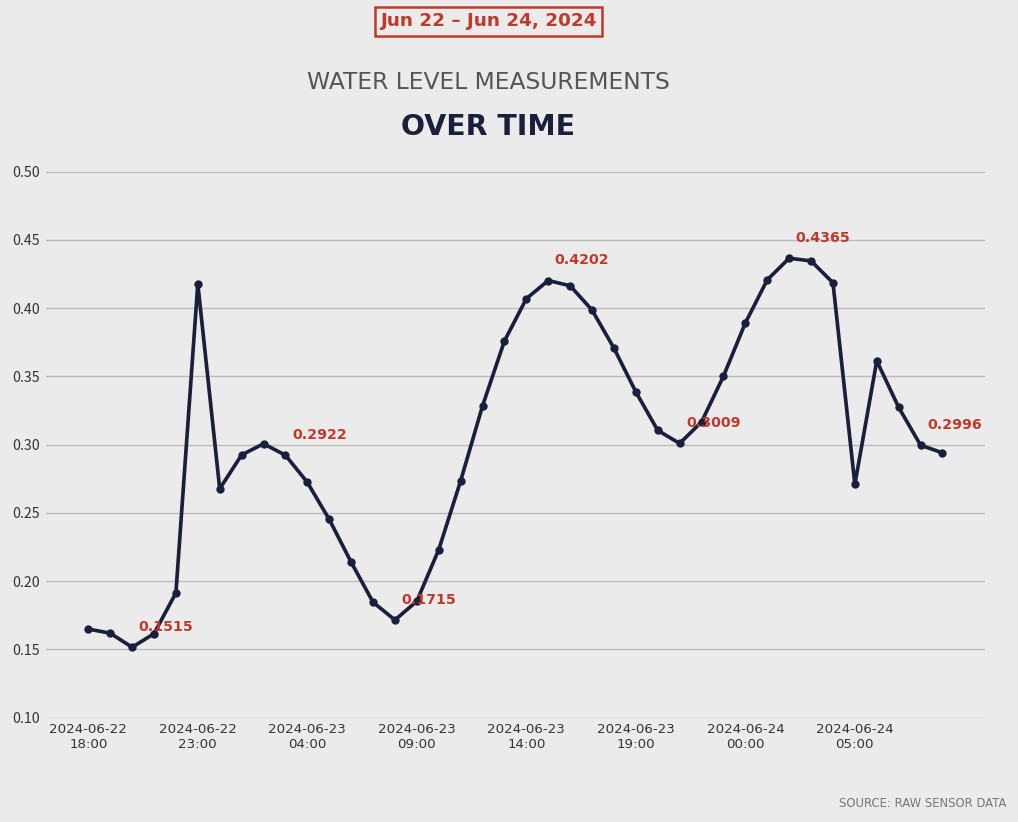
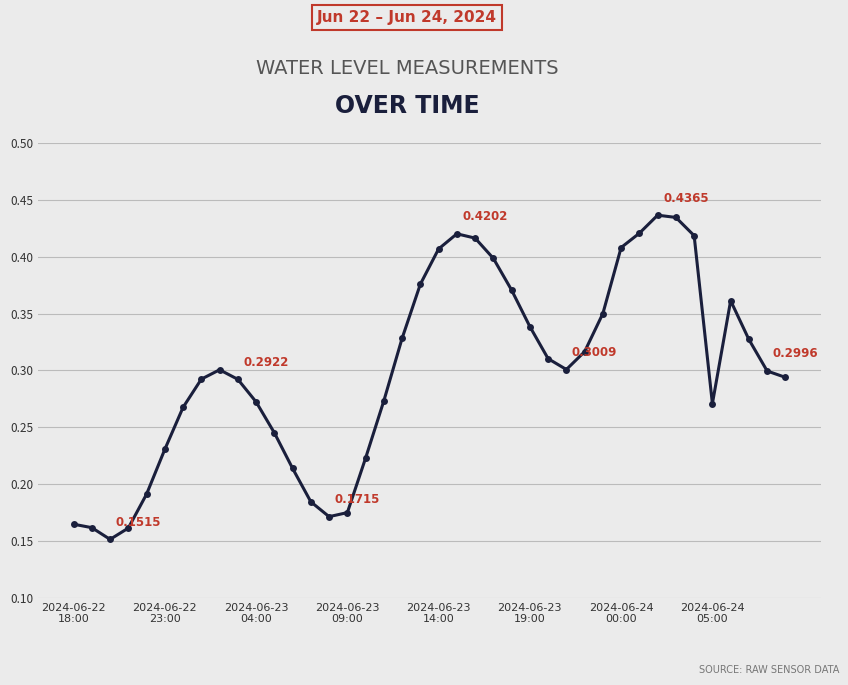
2024-06-22 23:00: 0.418 -> 0.231
2024-06-23 09:00: 0.185 -> 0.175
2024-06-24 00:00: 0.389 -> 0.408
